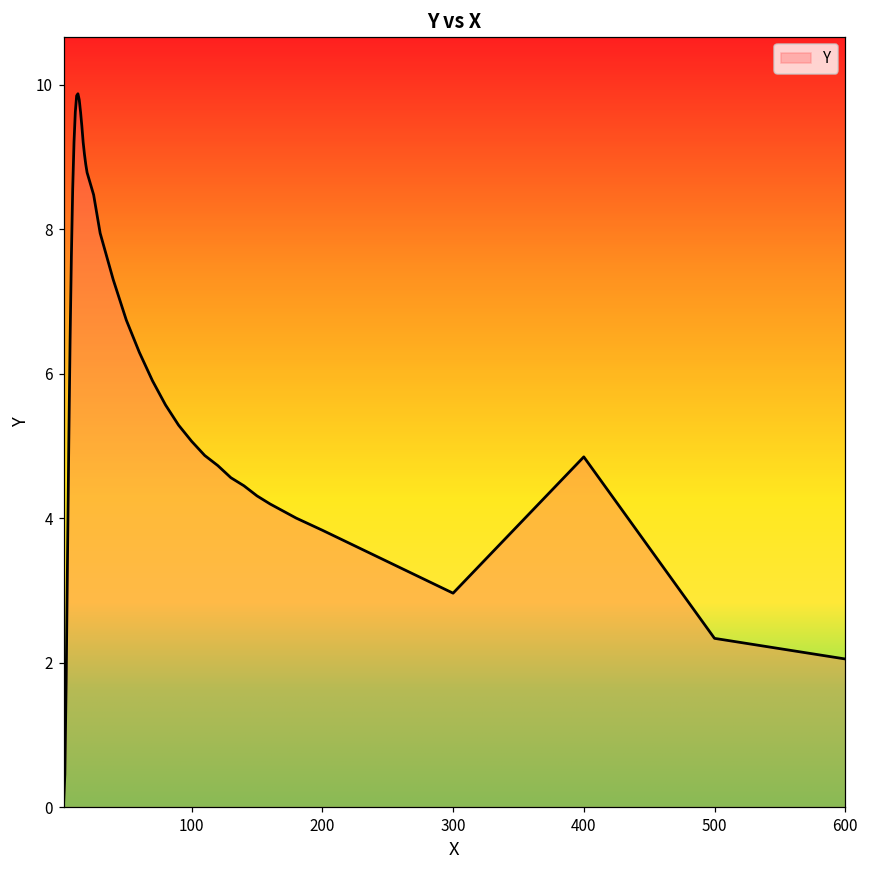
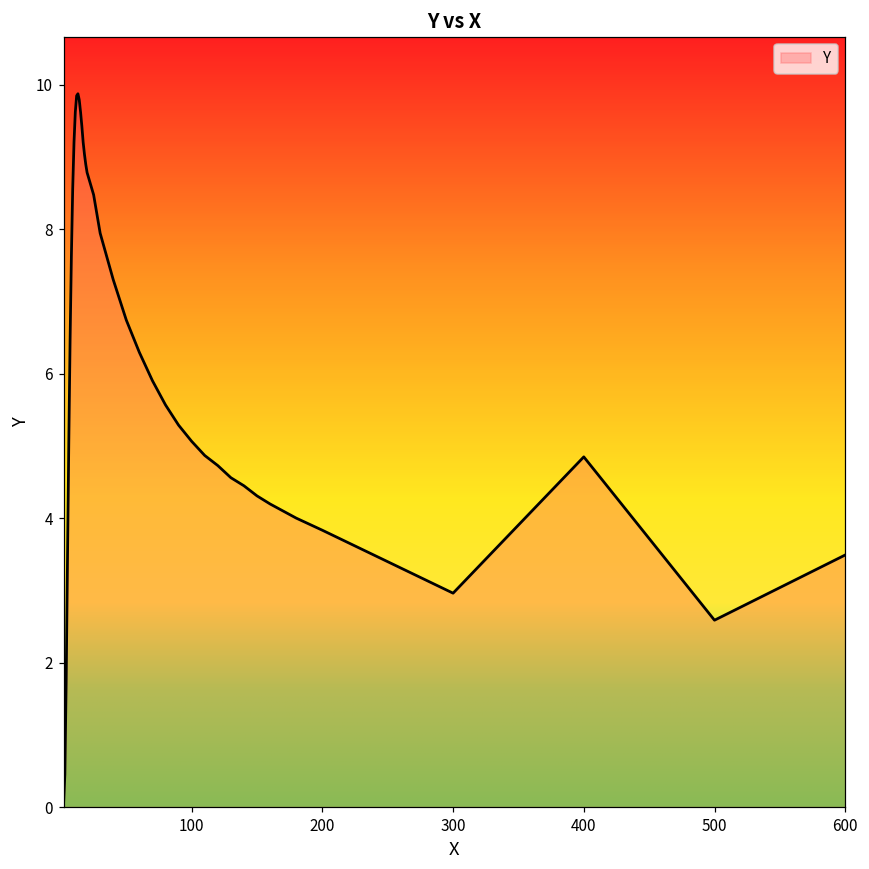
500: 2.3 -> 2.6
600: 2.1 -> 3.5
